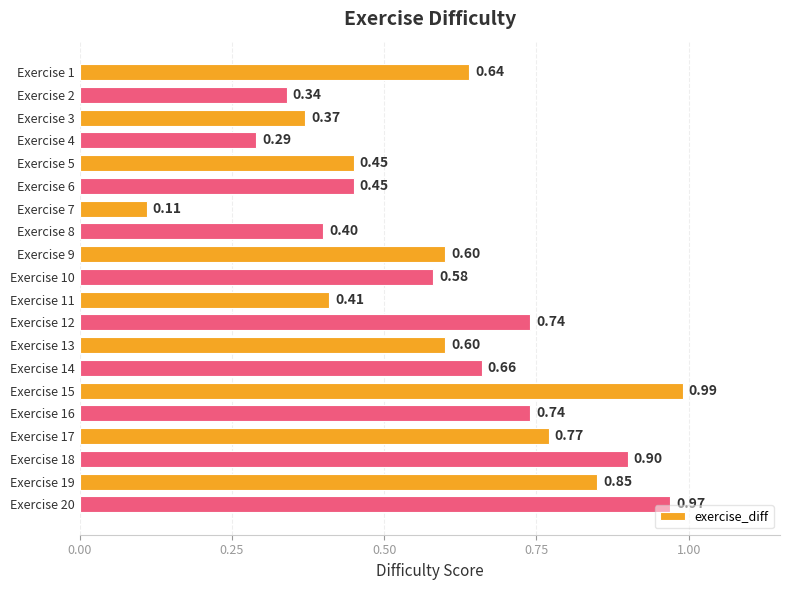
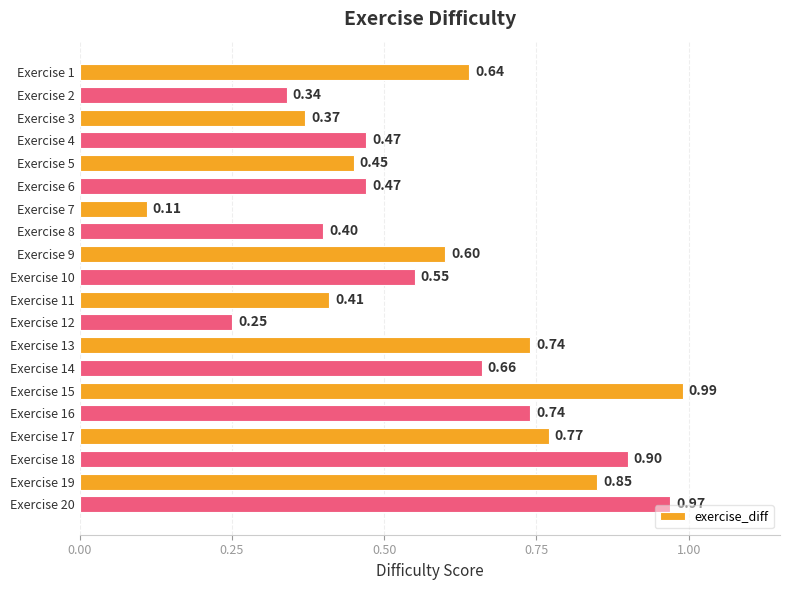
Exercise 4: 0.29 -> 0.47
Exercise 6: 0.45 -> 0.47
Exercise 10: 0.58 -> 0.55
Exercise 12: 0.74 -> 0.25
Exercise 13: 0.60 -> 0.74
